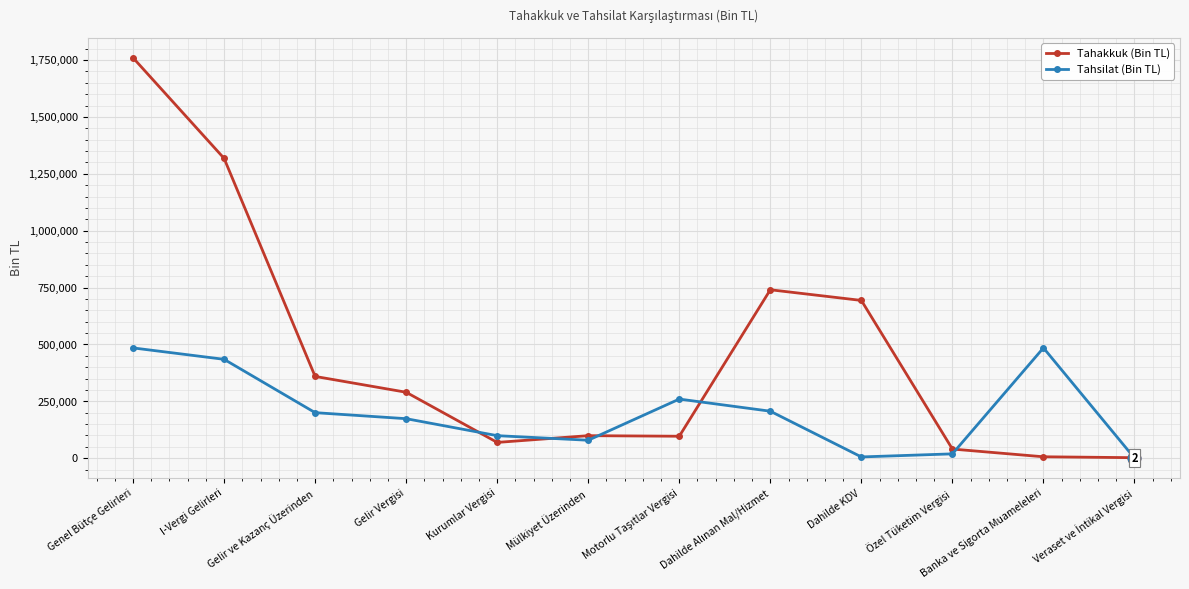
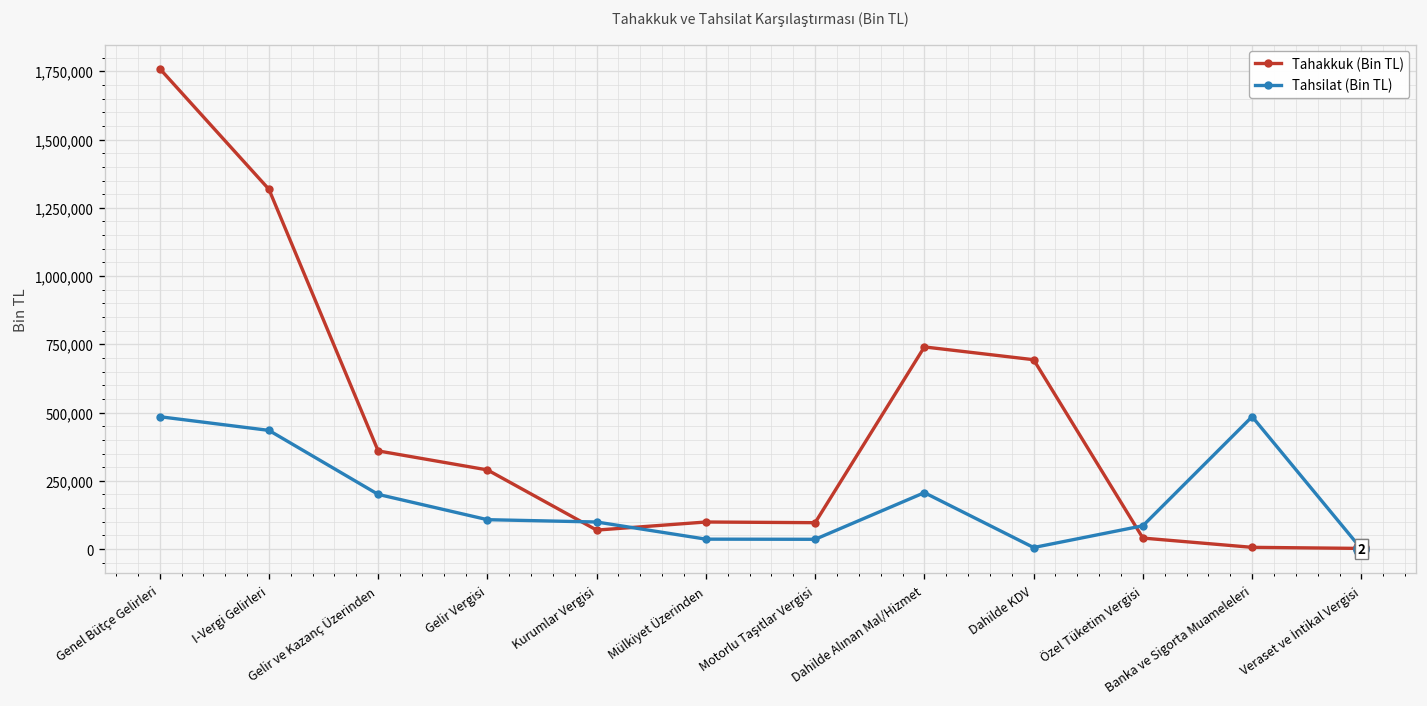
Tahsilat (Bin TL), Gelir Vergisi: 170,000 -> 110,000
Tahsilat (Bin TL), Mülkiyet Üzerinden: 80,000 -> 40,000
Tahsilat (Bin TL), Motorlu Taşıtlar Vergisi: 260,000 -> 40,000
Tahsilat (Bin TL), Özel Tüketim Vergisi: 20,000 -> 90,000
